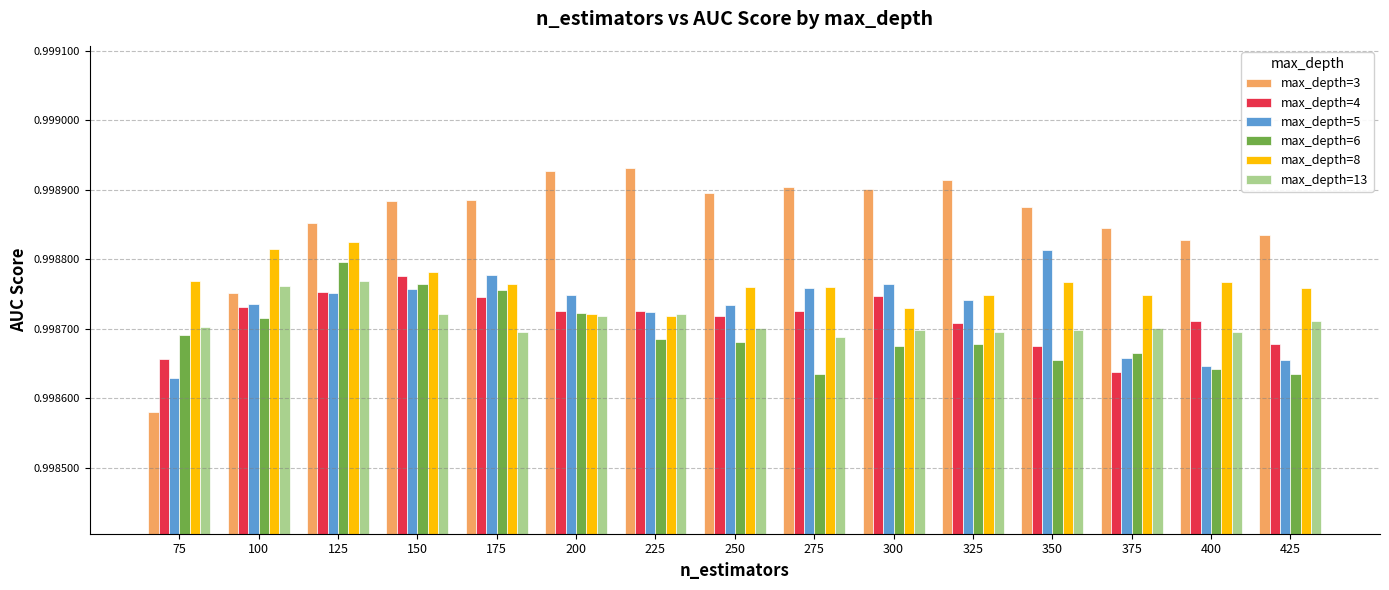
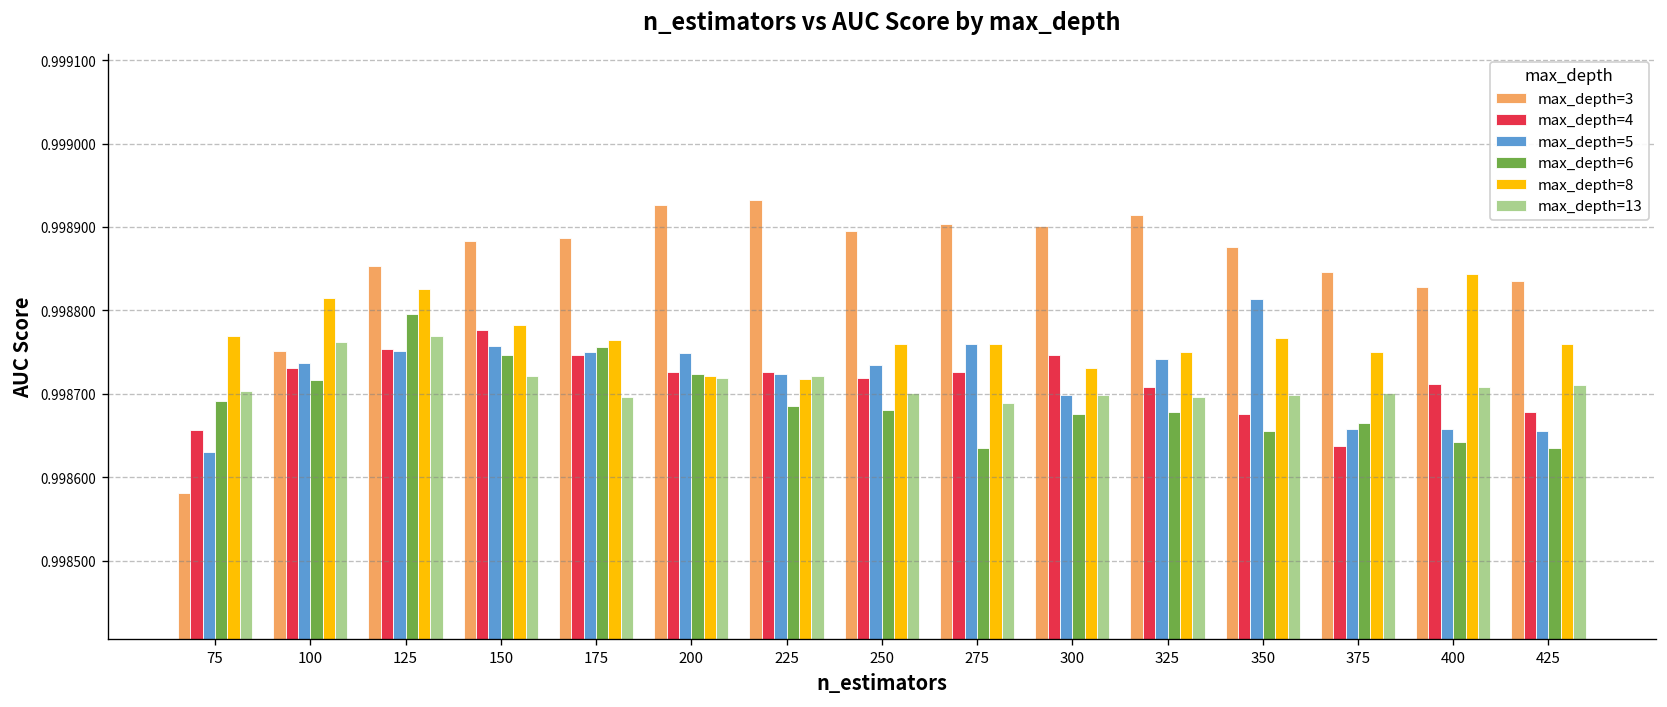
max_depth=6, 150: 0.99876 -> 0.99875
max_depth=5, 175: 0.99878 -> 0.99875
max_depth=5, 300: 0.99876 -> 0.99870
max_depth=5, 400: 0.99865 -> 0.99866
max_depth=8, 400: 0.99877 -> 0.99884
max_depth=13, 400: 0.99870 -> 0.99871
